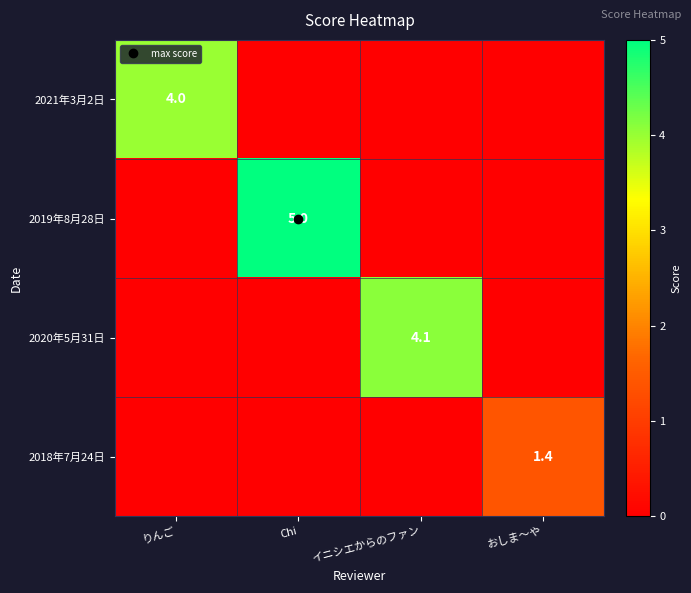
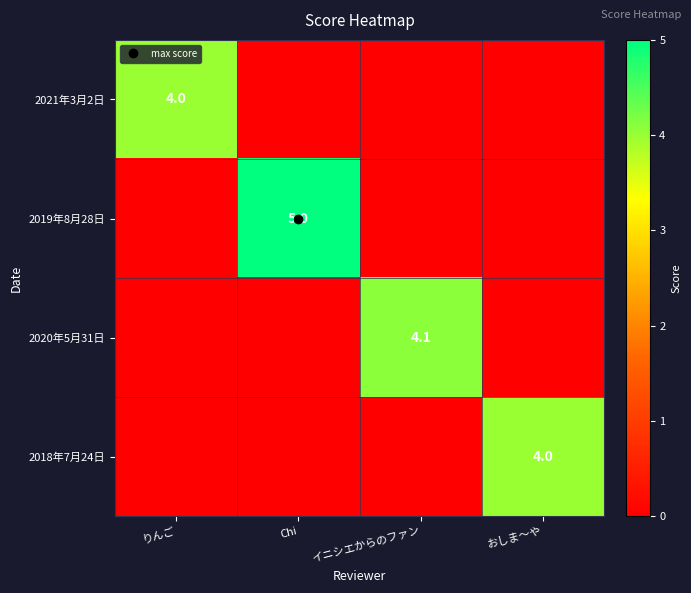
2018年7月24日, おしま〜や: 1.4 -> 4.0
